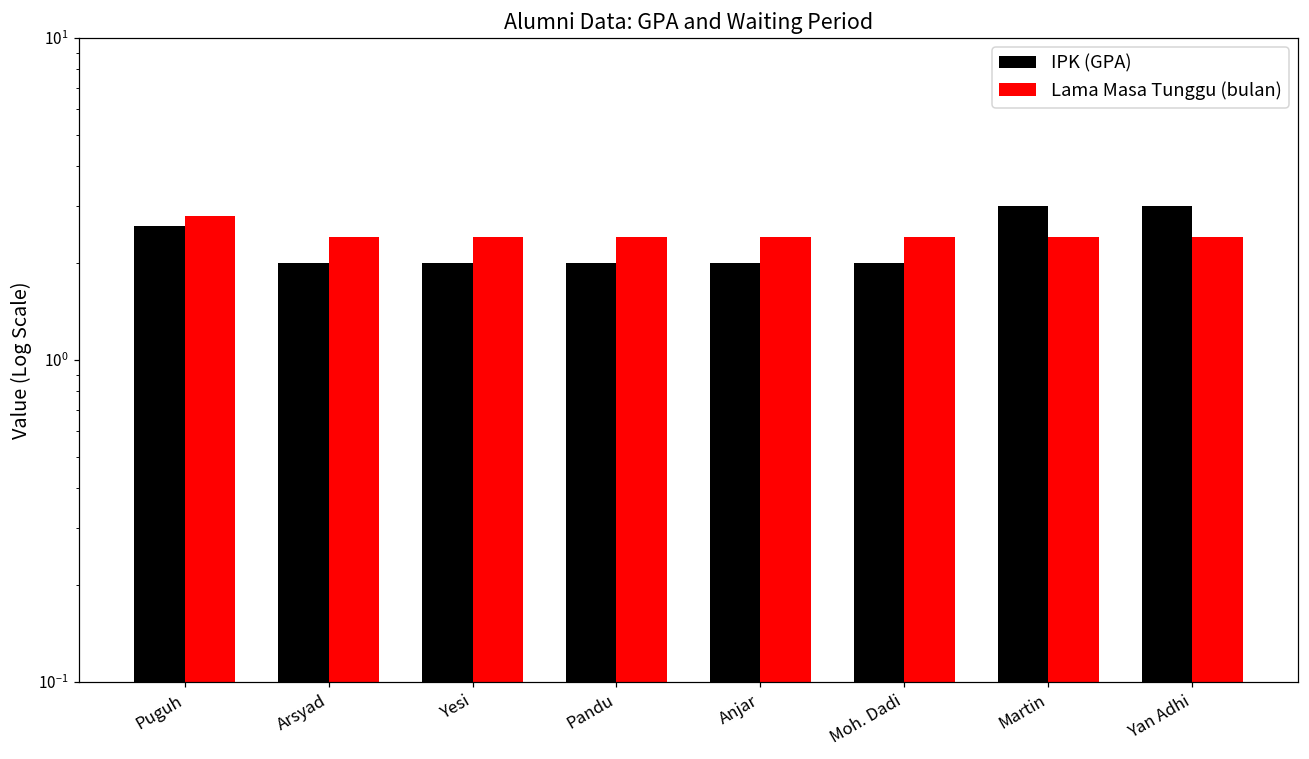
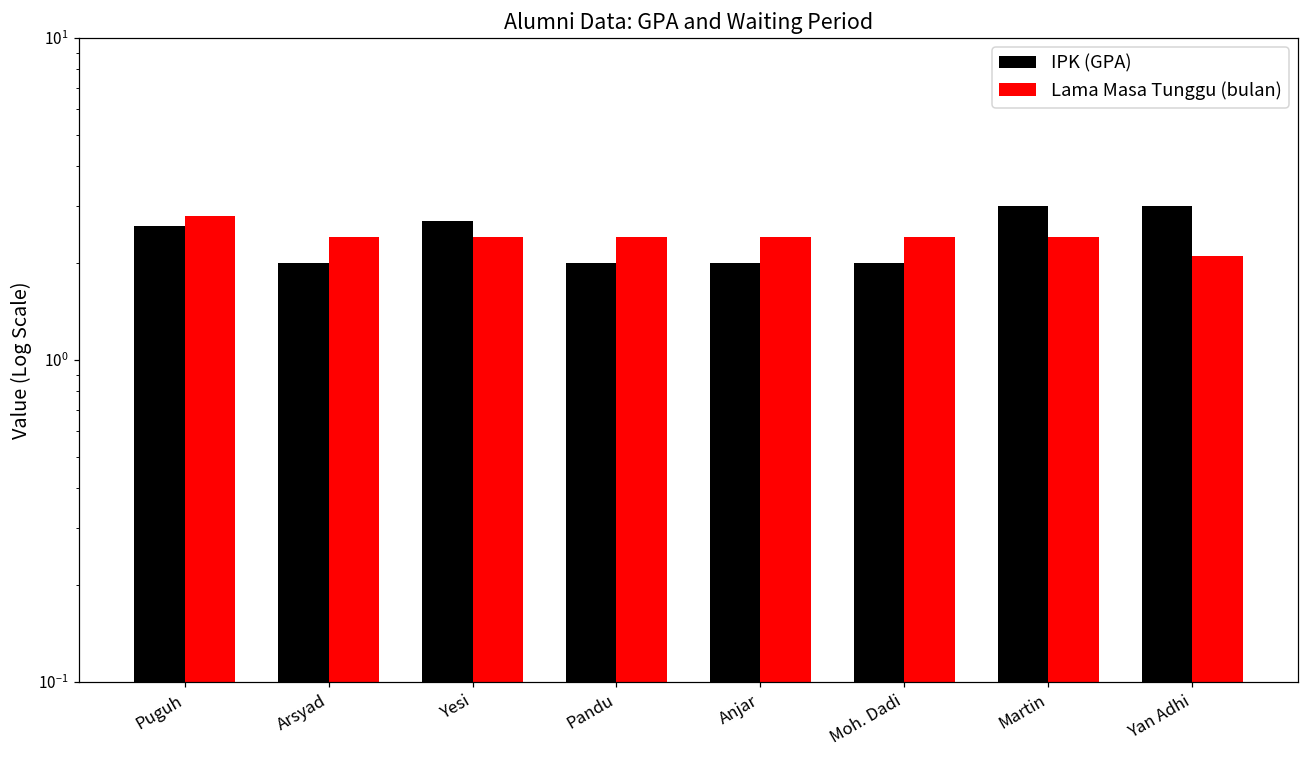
IPK (GPA), Yesi: 2.0 -> 2.7
Lama Masa Tunggu (bulan), Yan Adhi: 2.4 -> 2.1
